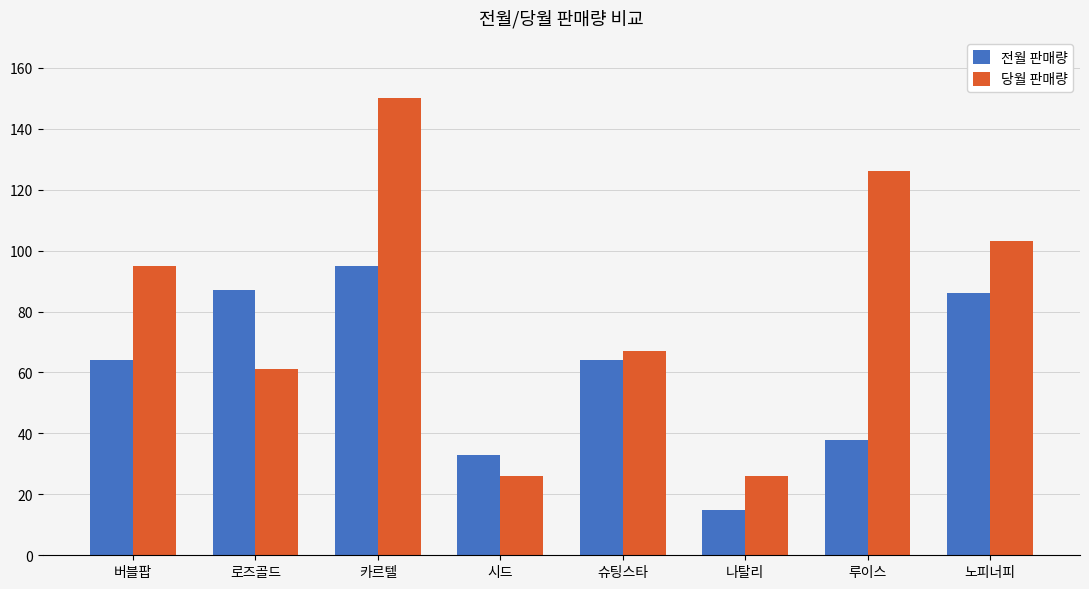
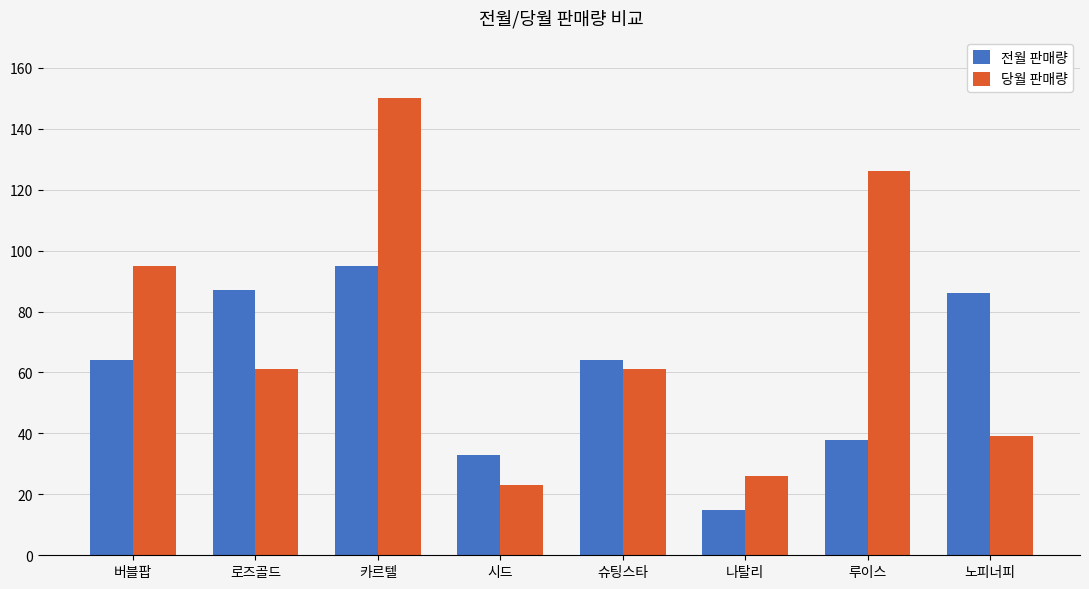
당월 판매량, 시드: 26 -> 23
당월 판매량, 슈팅스타: 67 -> 61
당월 판매량, 노피너피: 103 -> 39
